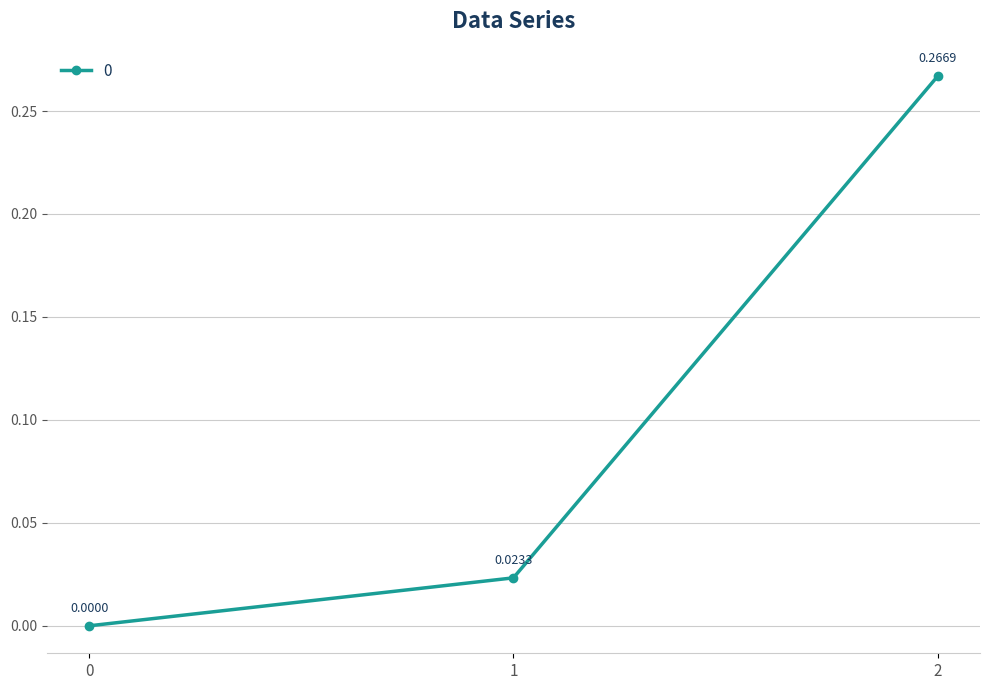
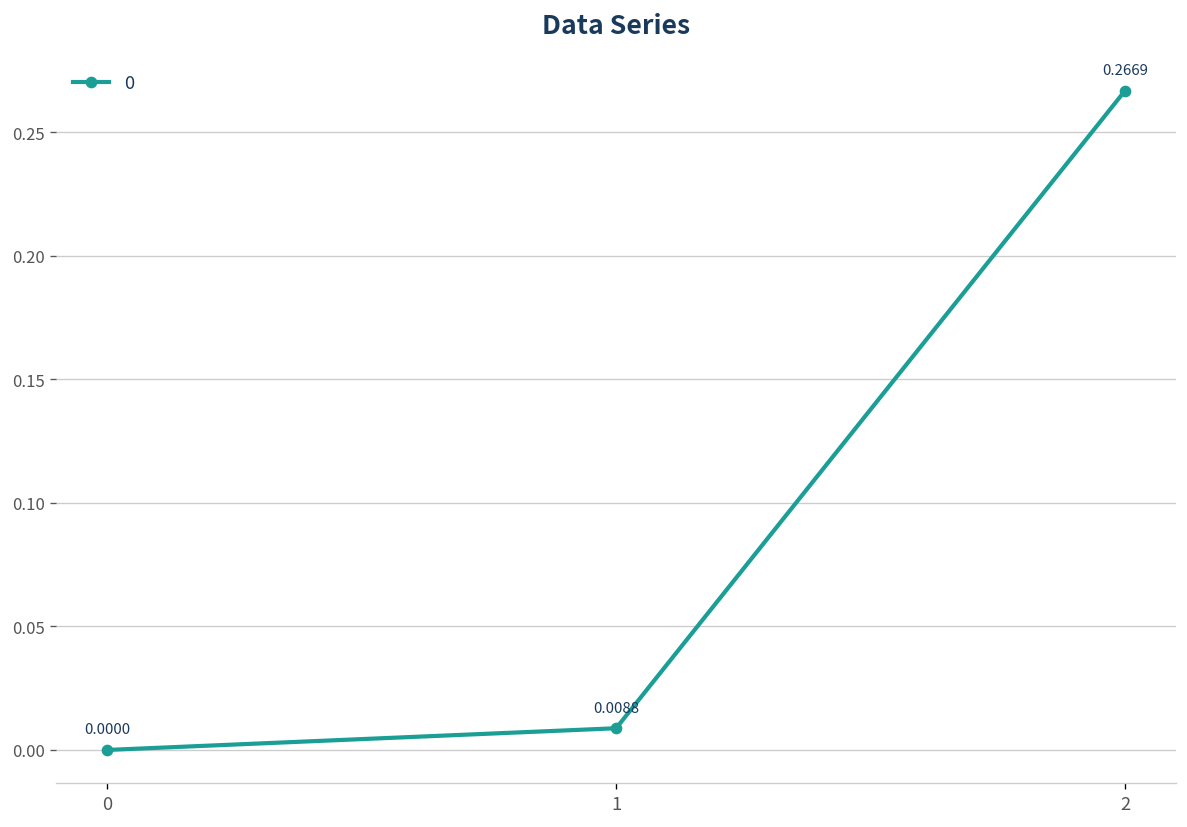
1: 0.0233 -> 0.0088
